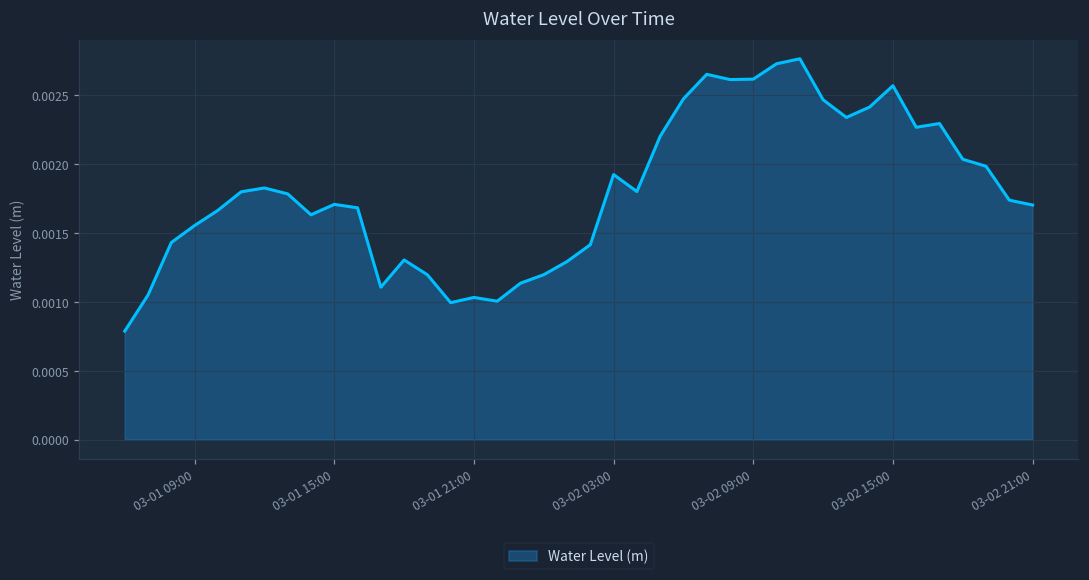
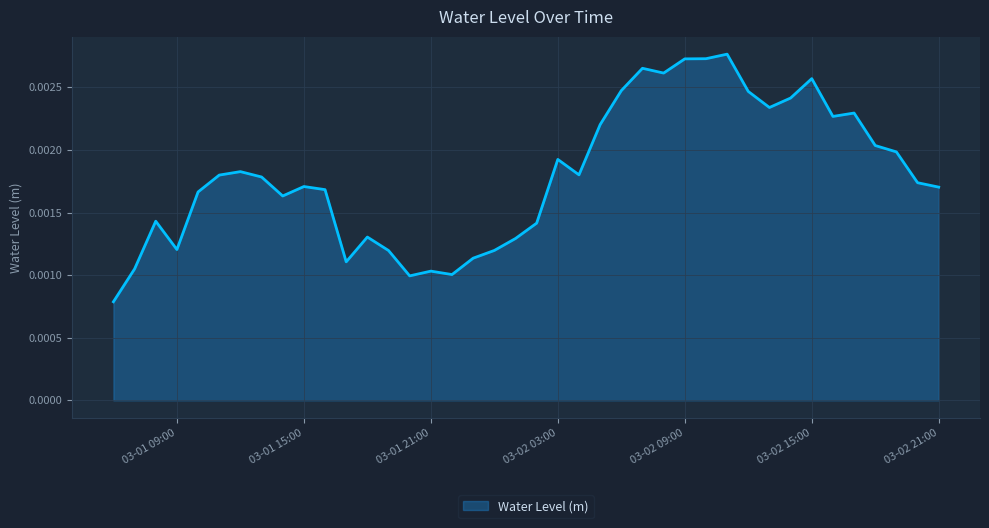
03-01 09:00: 0.00155 -> 0.00120
03-02 09:00: 0.00262 -> 0.00273
